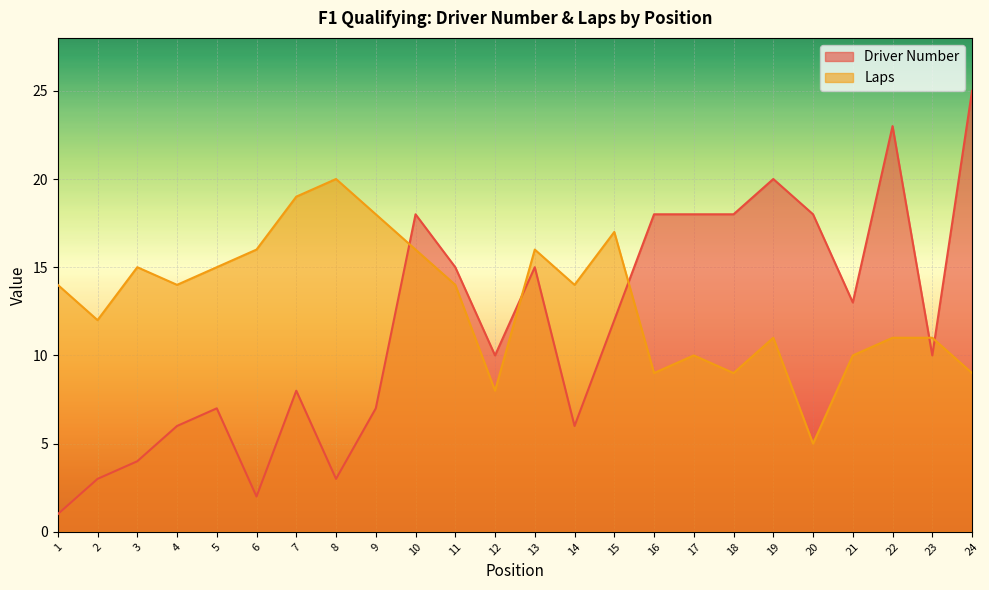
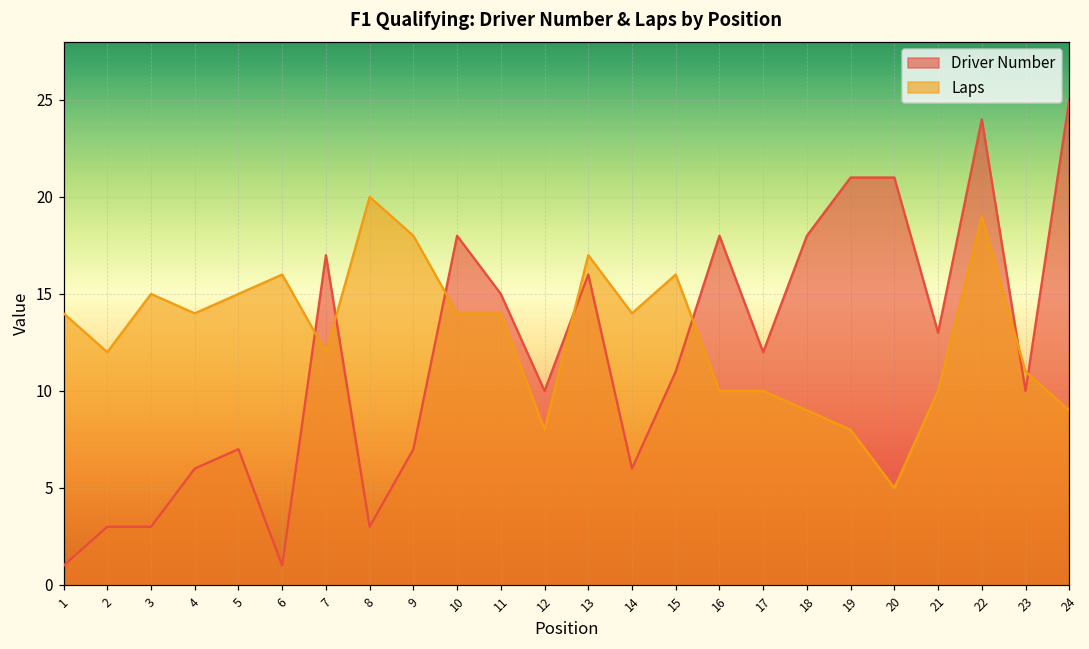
Driver Number, 3: 4 -> 3
Driver Number, 6: 2 -> 1
Driver Number, 7: 8 -> 17
Laps, 7: 19 -> 12
Laps, 10: 16 -> 14
Driver Number, 13: 15 -> 16
Laps, 13: 16 -> 17
Driver Number, 15: 12 -> 11
Laps, 15: 17 -> 16
Laps, 16: 9 -> 10
Driver Number, 17: 18 -> 12
Driver Number, 19: 20 -> 21
Laps, 19: 11 -> 8
Driver Number, 20: 18 -> 21
Driver Number, 22: 23 -> 24
Laps, 22: 11 -> 19
